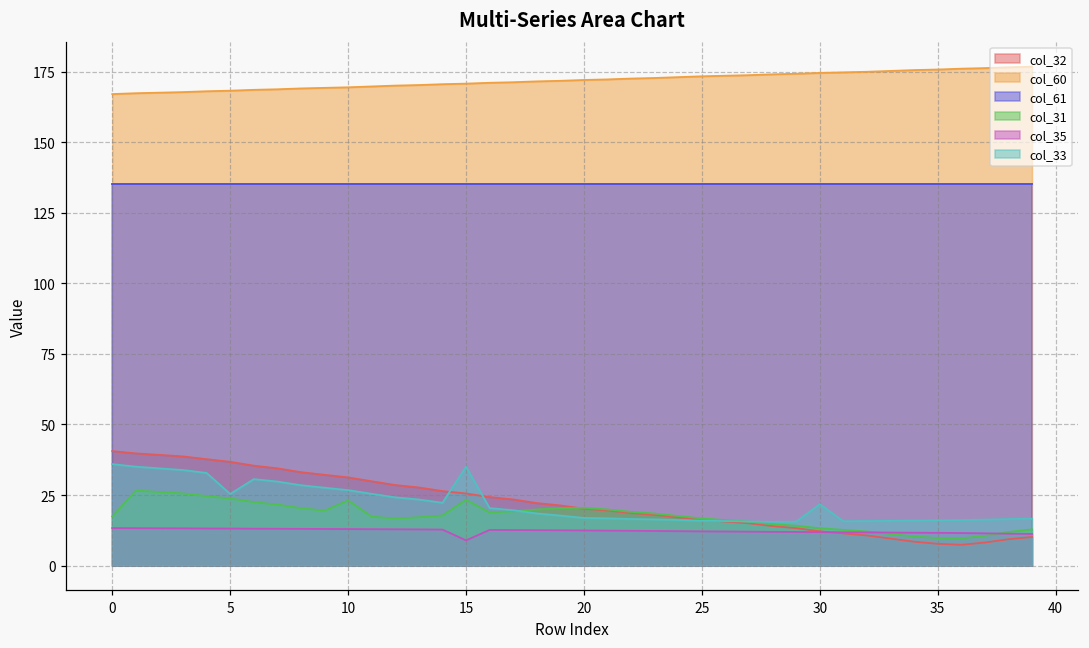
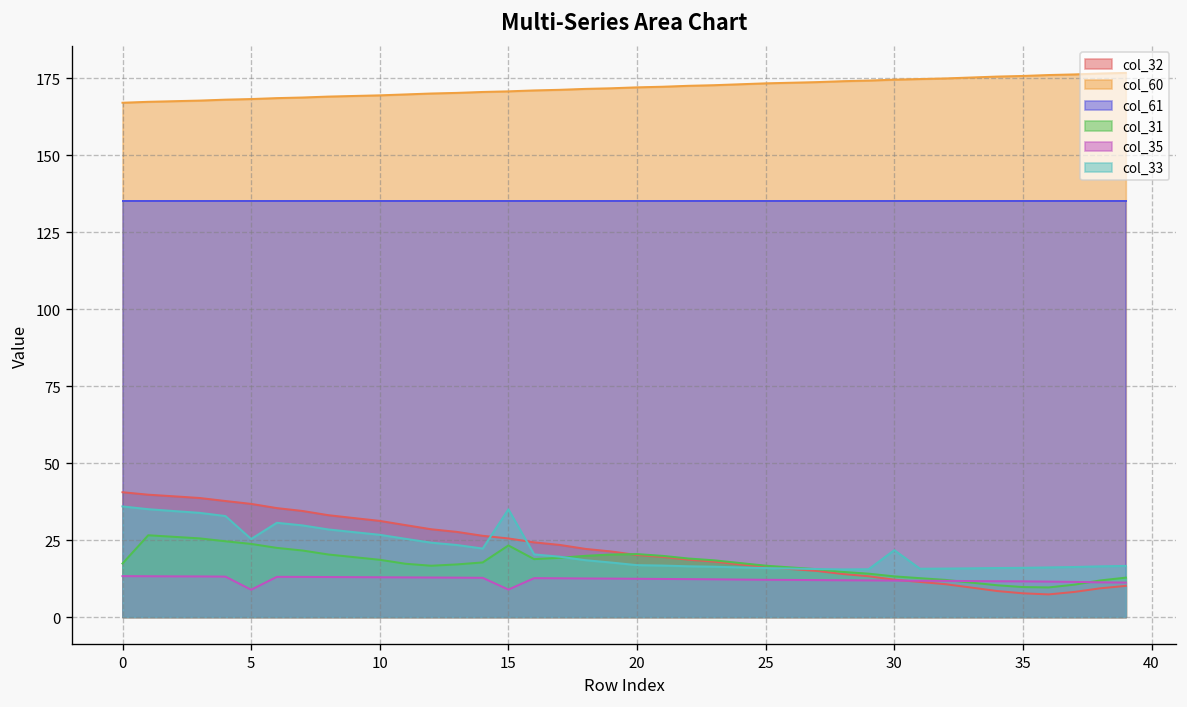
col_35, 5: 13 -> 9
col_31, 10: 23 -> 19
